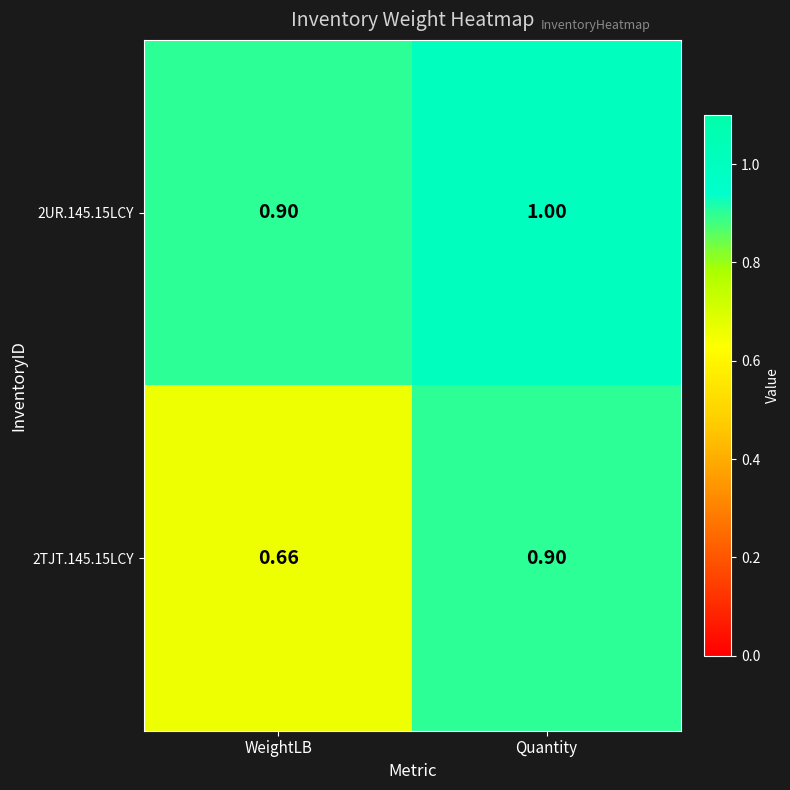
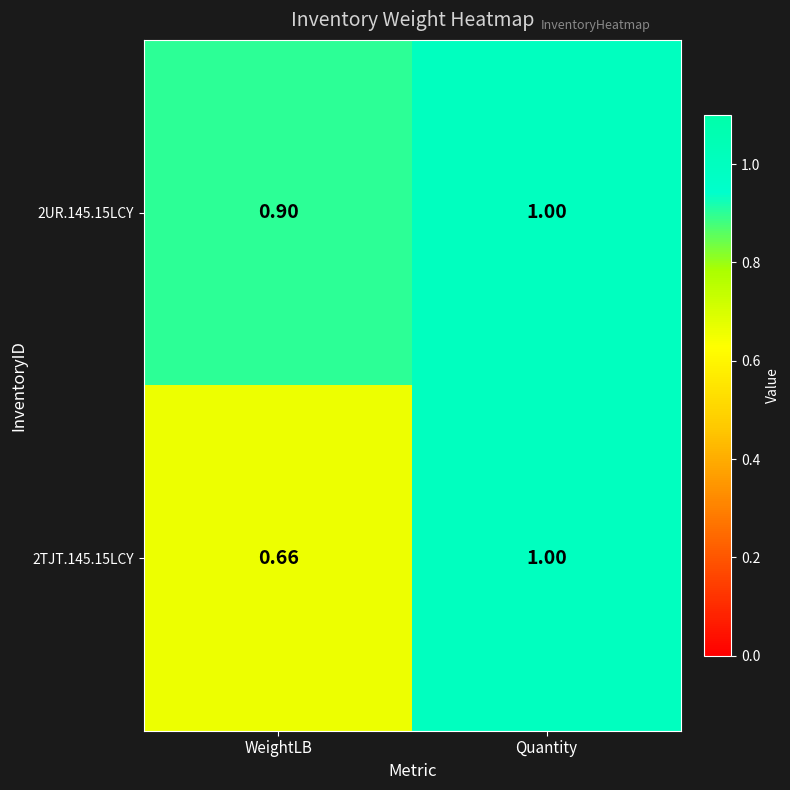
2TJT.145.15LCY, Quantity: 0.90 -> 1.00
